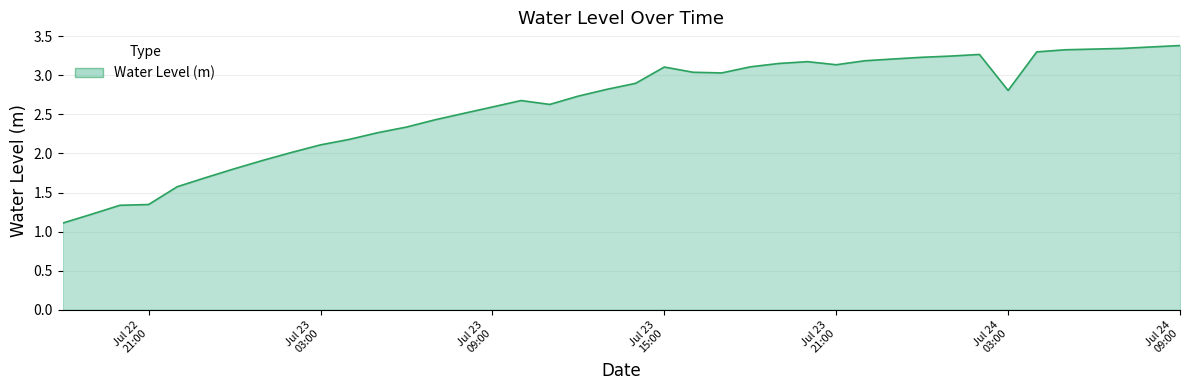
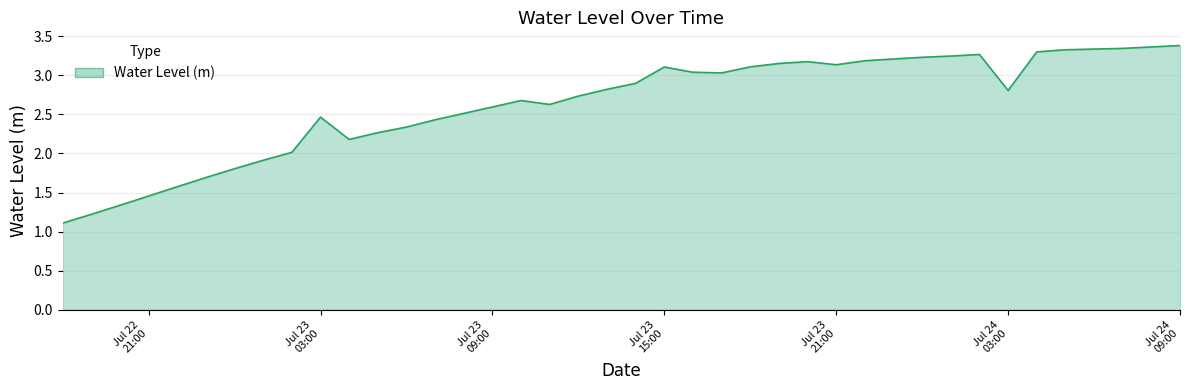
Jul 22 21:00: 1.3 -> 1.5
Jul 23 03:00: 2.1 -> 2.5
